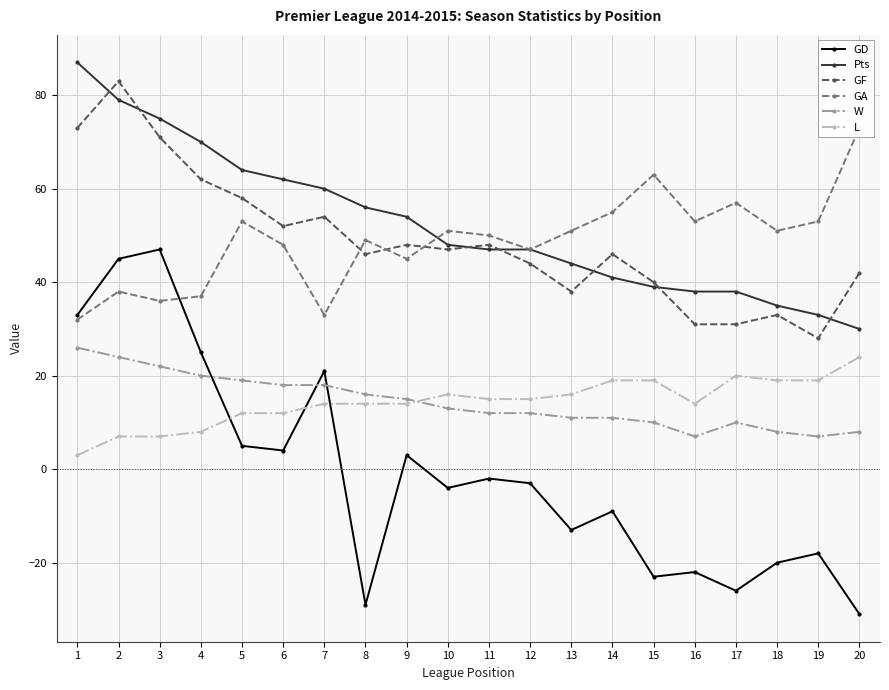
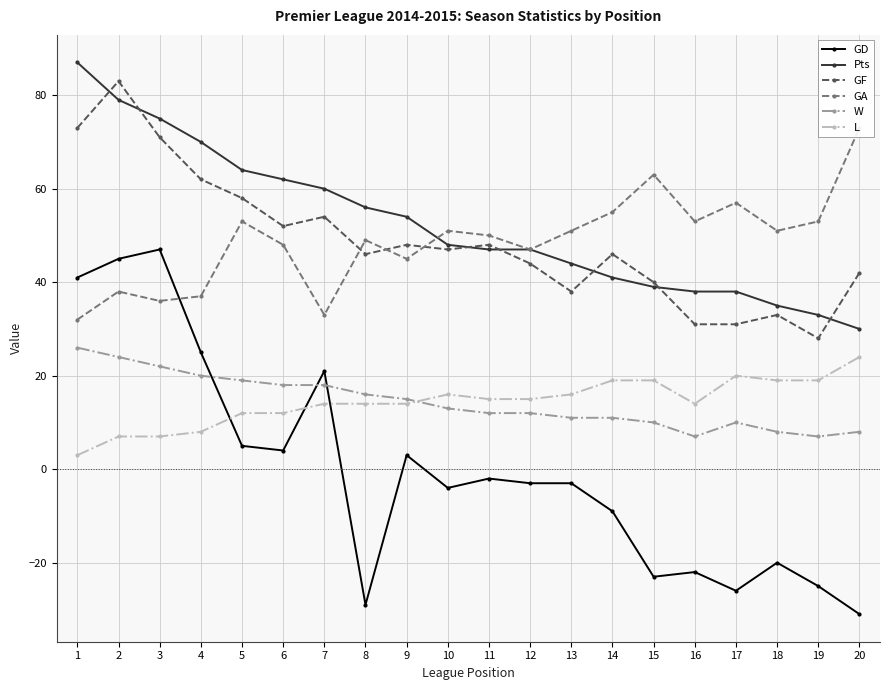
GD, 1: 33 -> 41
GD, 13: -13 -> -3
GD, 19: -18 -> -25
